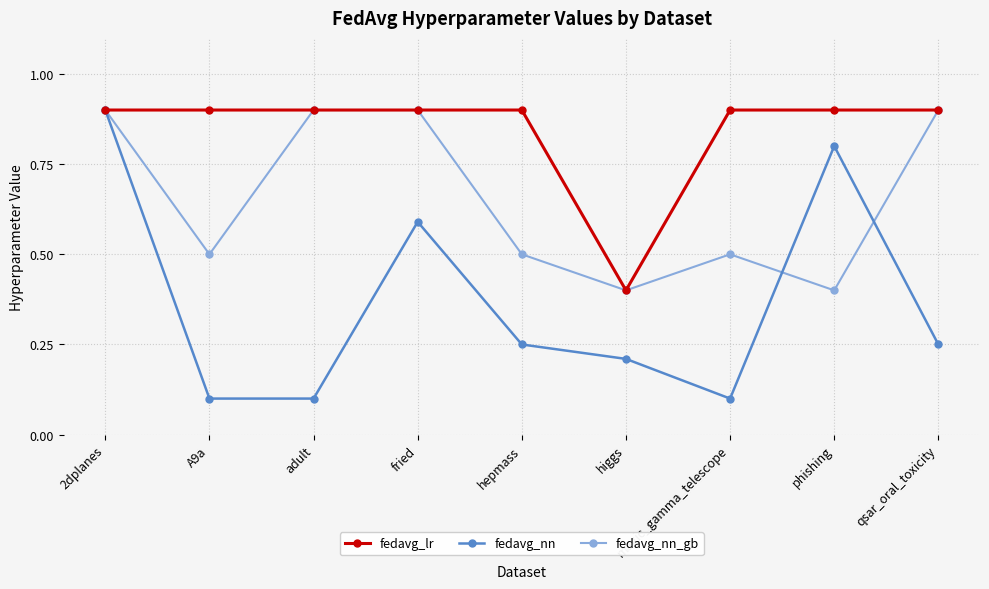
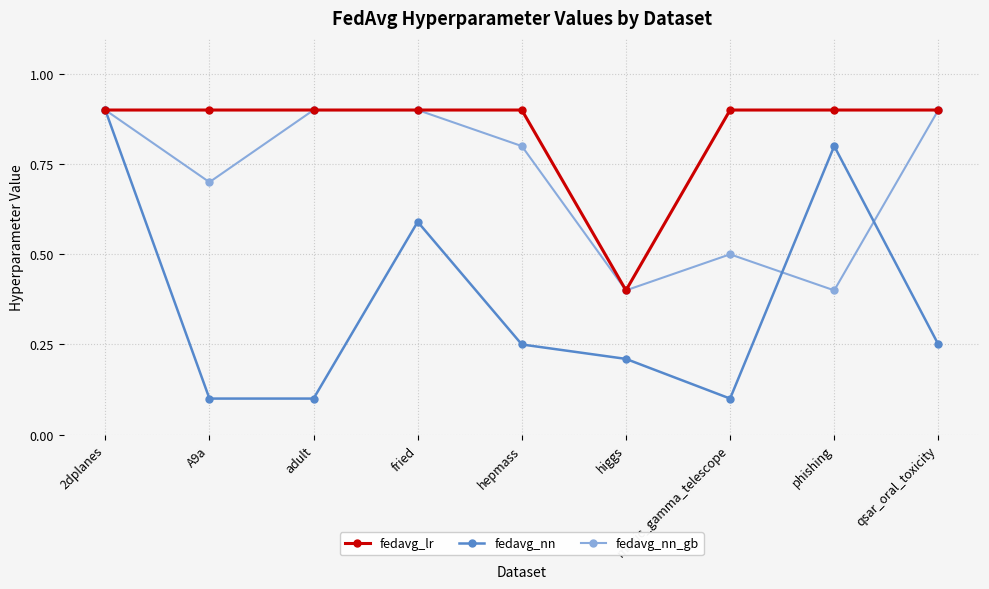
fedavg_nn_gb, A9a: 0.5 -> 0.7
fedavg_nn_gb, hepmass: 0.5 -> 0.8
